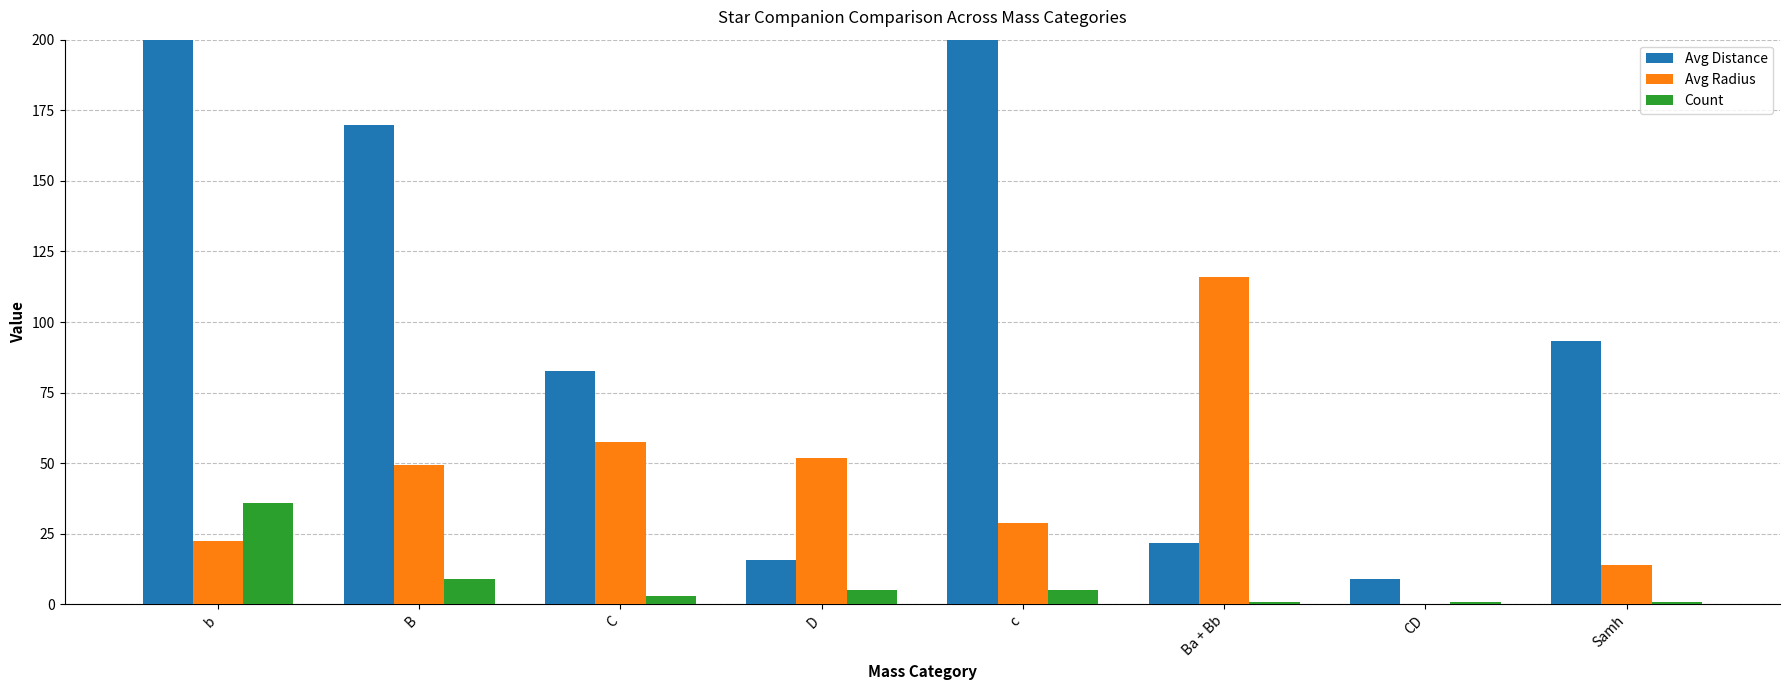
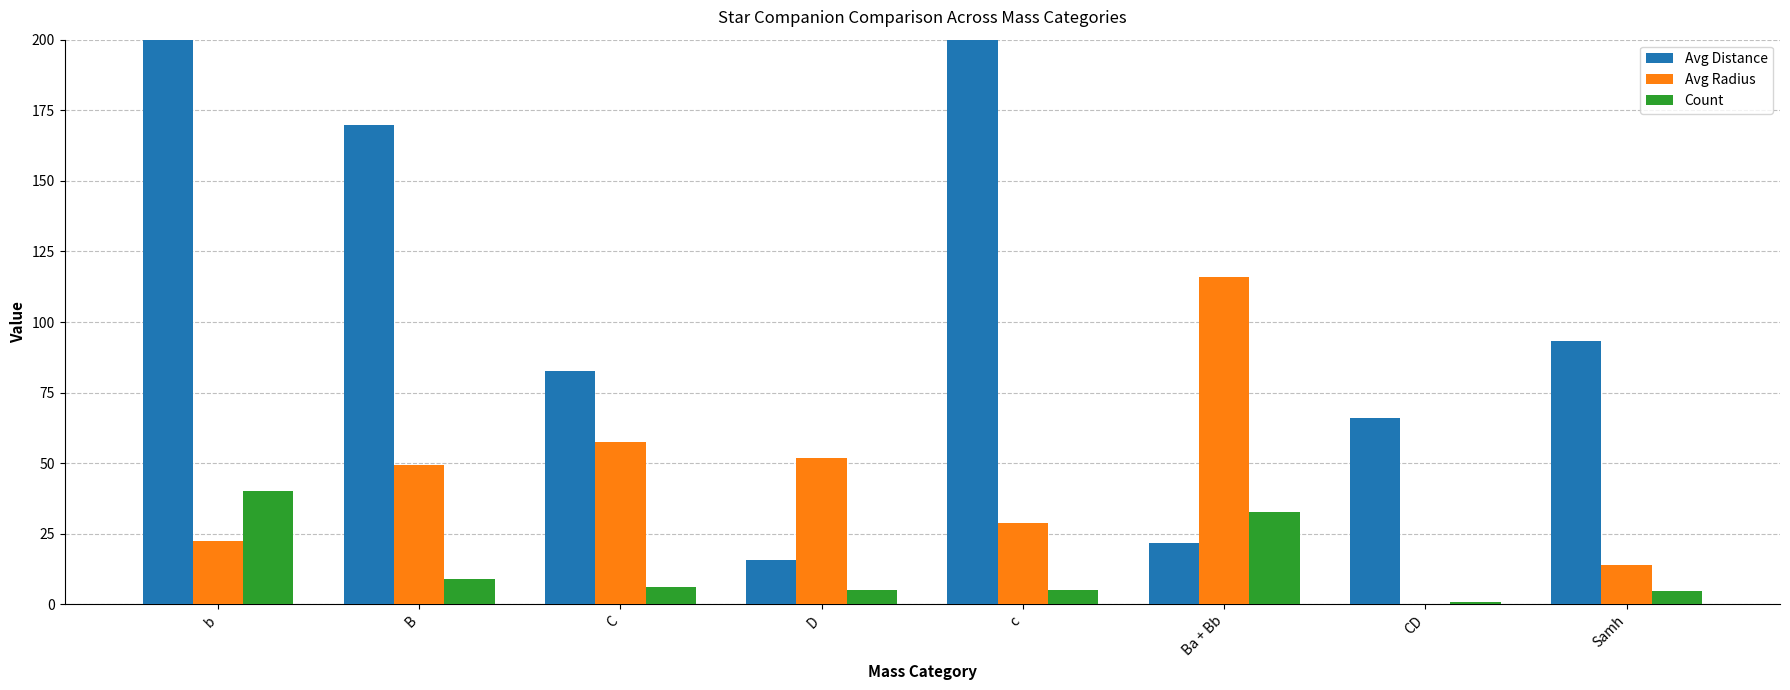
Count, b: 36 -> 40
Count, C: 3 -> 6
Count, Ba + Bb: 1 -> 33
Avg Distance, CD: 9 -> 66
Count, Samh: 1 -> 5
